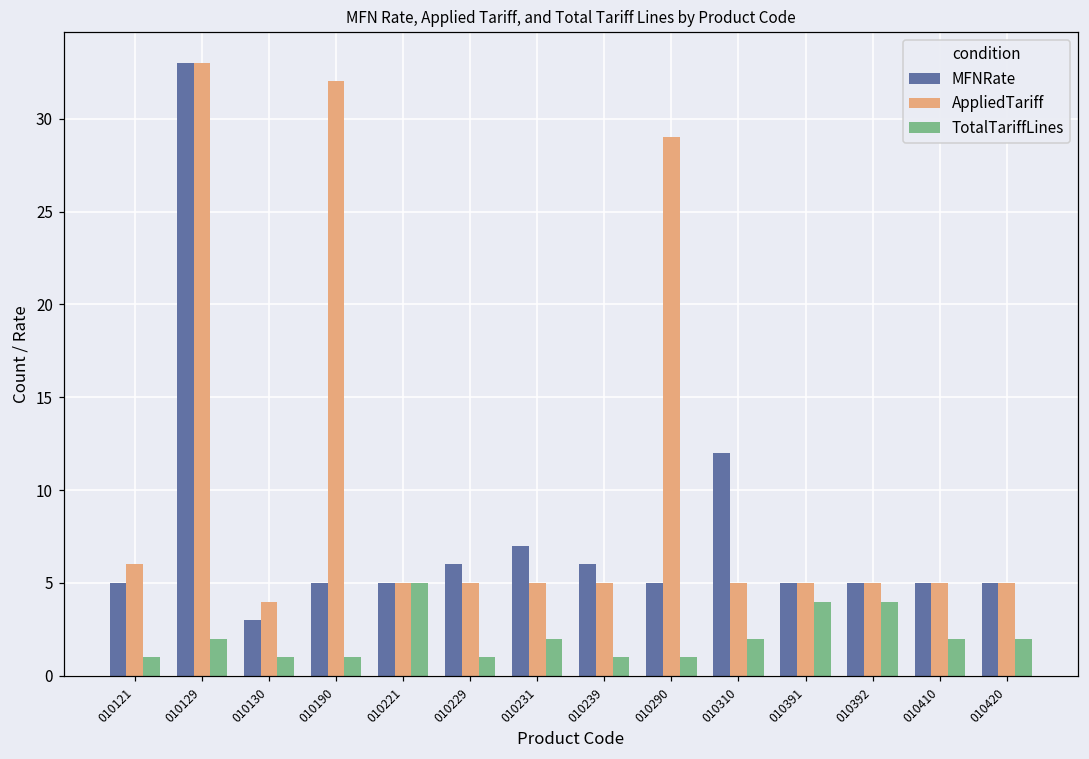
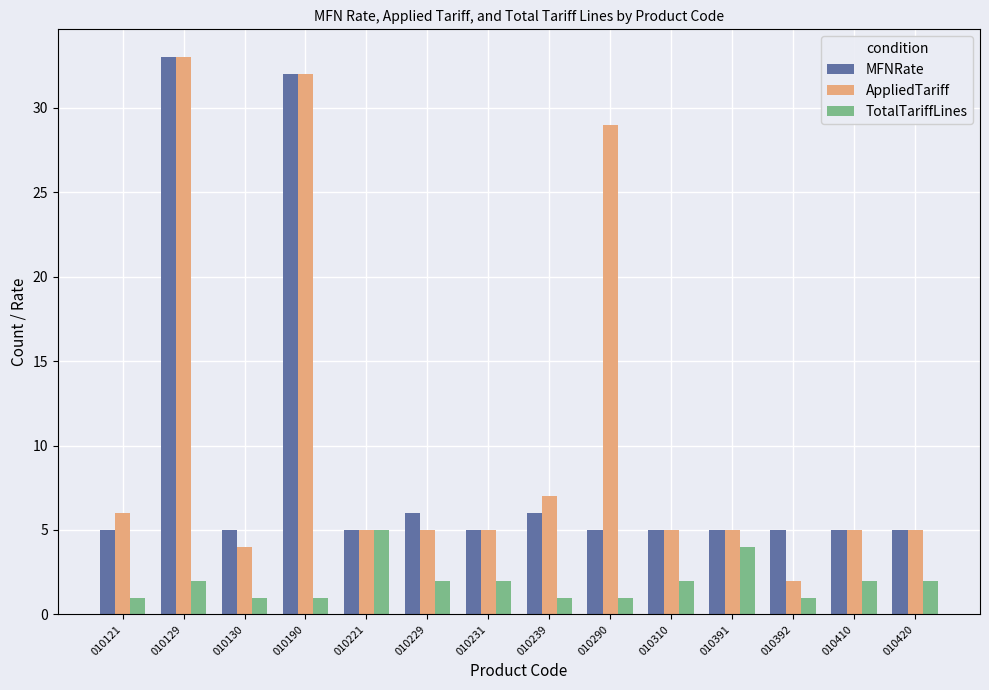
MFNRate, 010130: 3 -> 5
MFNRate, 010190: 5 -> 32
TotalTariffLines, 010229: 1 -> 2
MFNRate, 010231: 7 -> 5
AppliedTariff, 010239: 5 -> 7
MFNRate, 010310: 12 -> 5
AppliedTariff, 010392: 5 -> 2
TotalTariffLines, 010392: 4 -> 1
